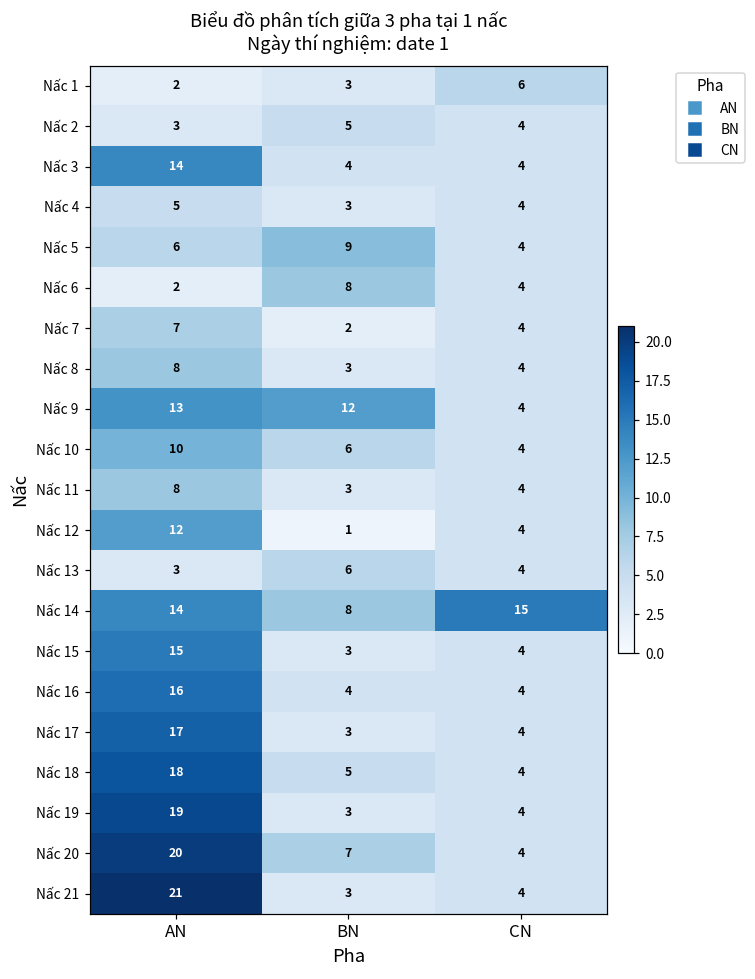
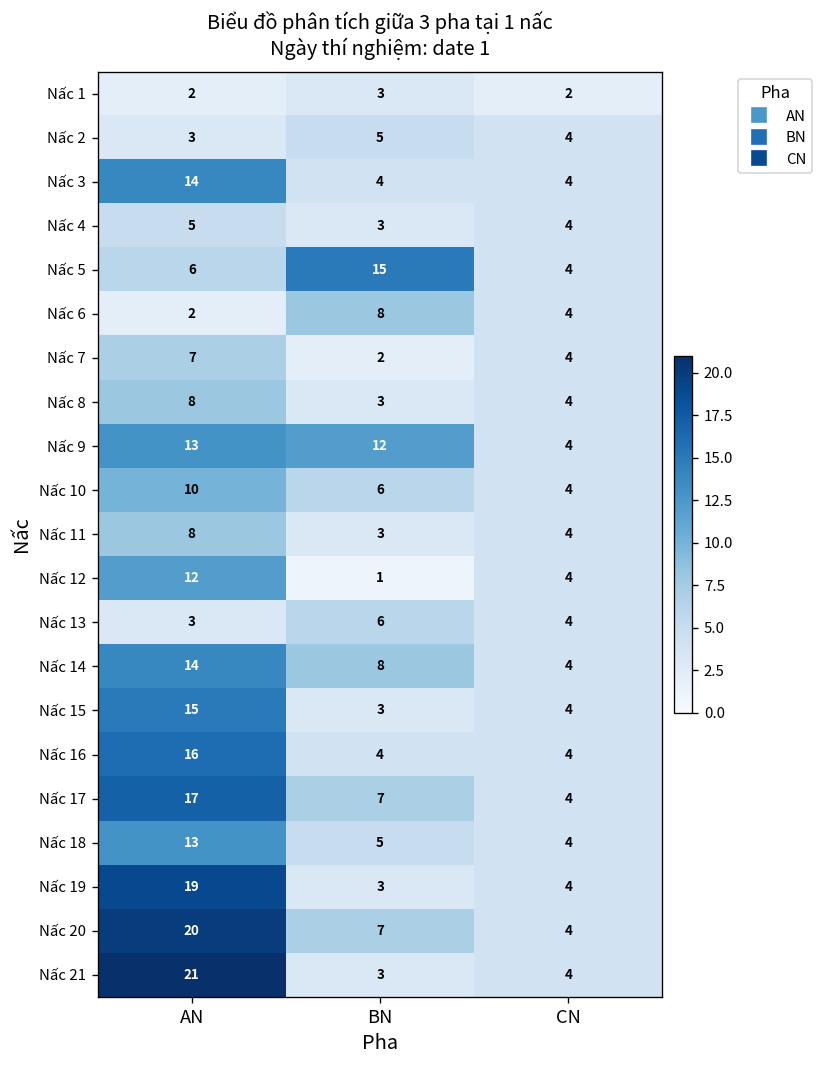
Nấc 1, CN: 6 -> 2
Nấc 5, BN: 9 -> 15
Nấc 14, CN: 15 -> 4
Nấc 17, BN: 3 -> 7
Nấc 18, AN: 18 -> 13
